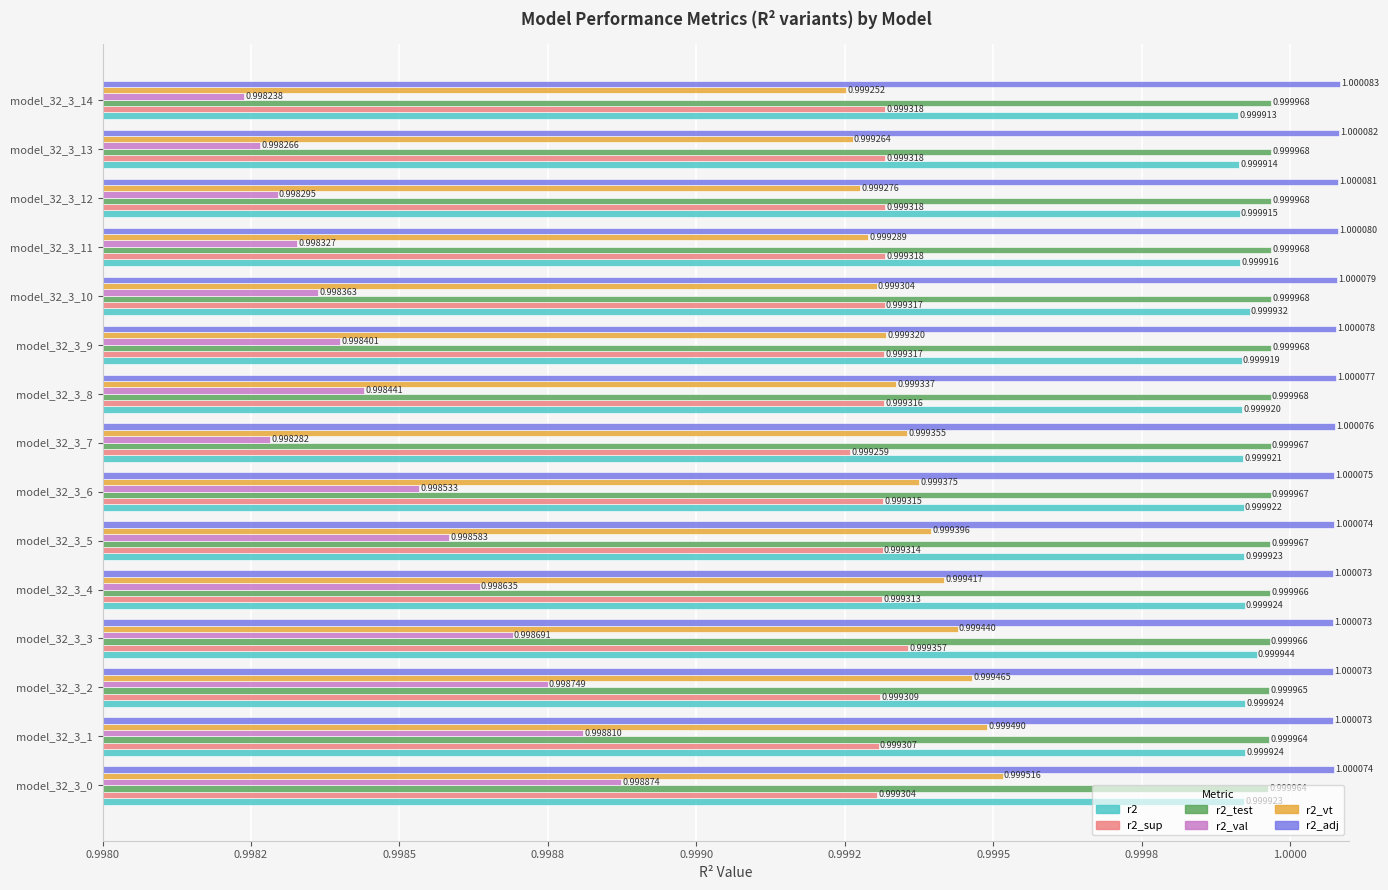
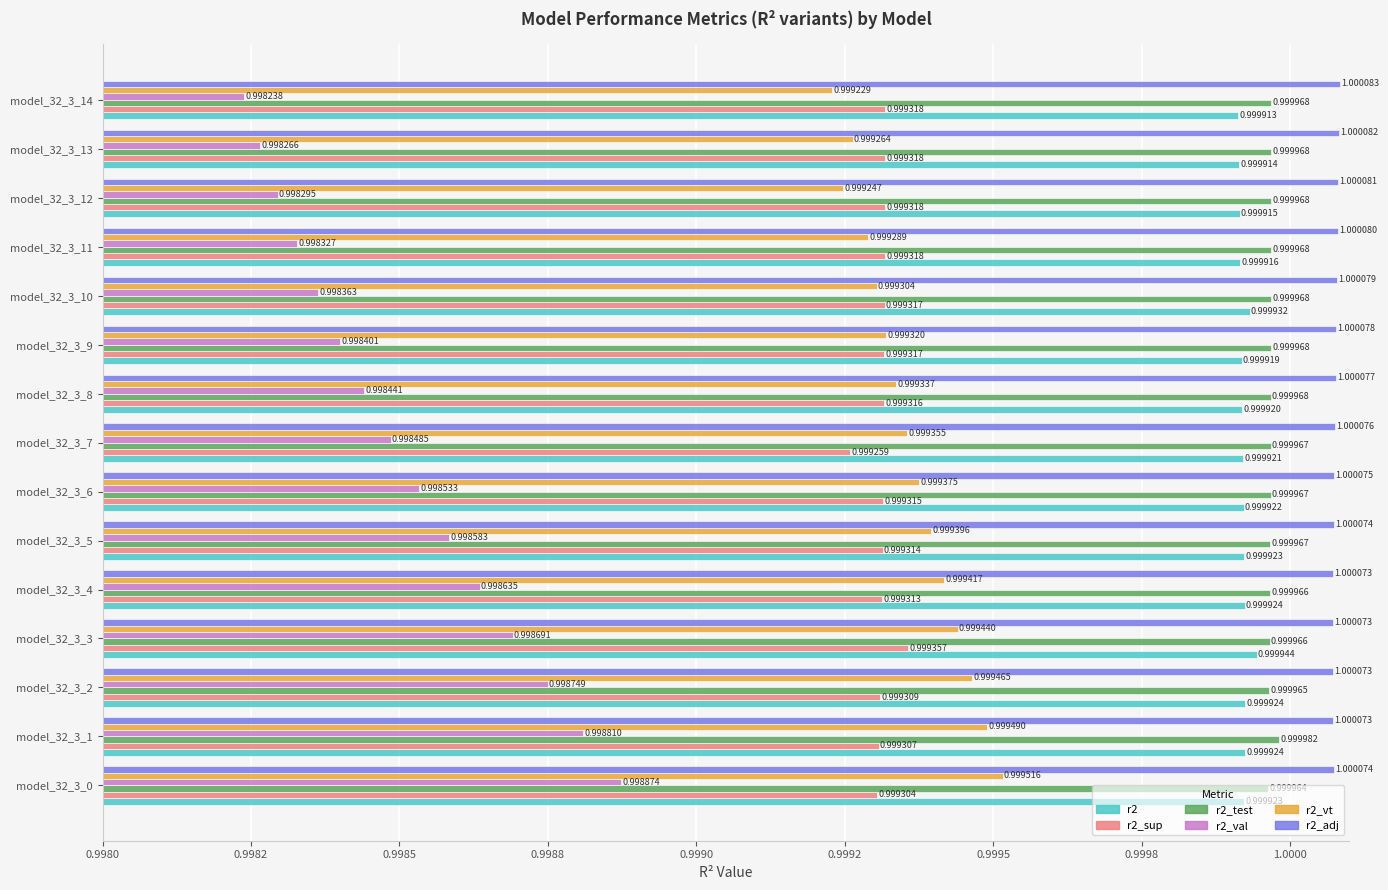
r2_vt, model_32_3_14: 0.999252 -> 0.999229
r2_vt, model_32_3_12: 0.999276 -> 0.999247
r2_val, model_32_3_7: 0.998282 -> 0.998485
r2_test, model_32_3_1: 0.999964 -> 0.999982
